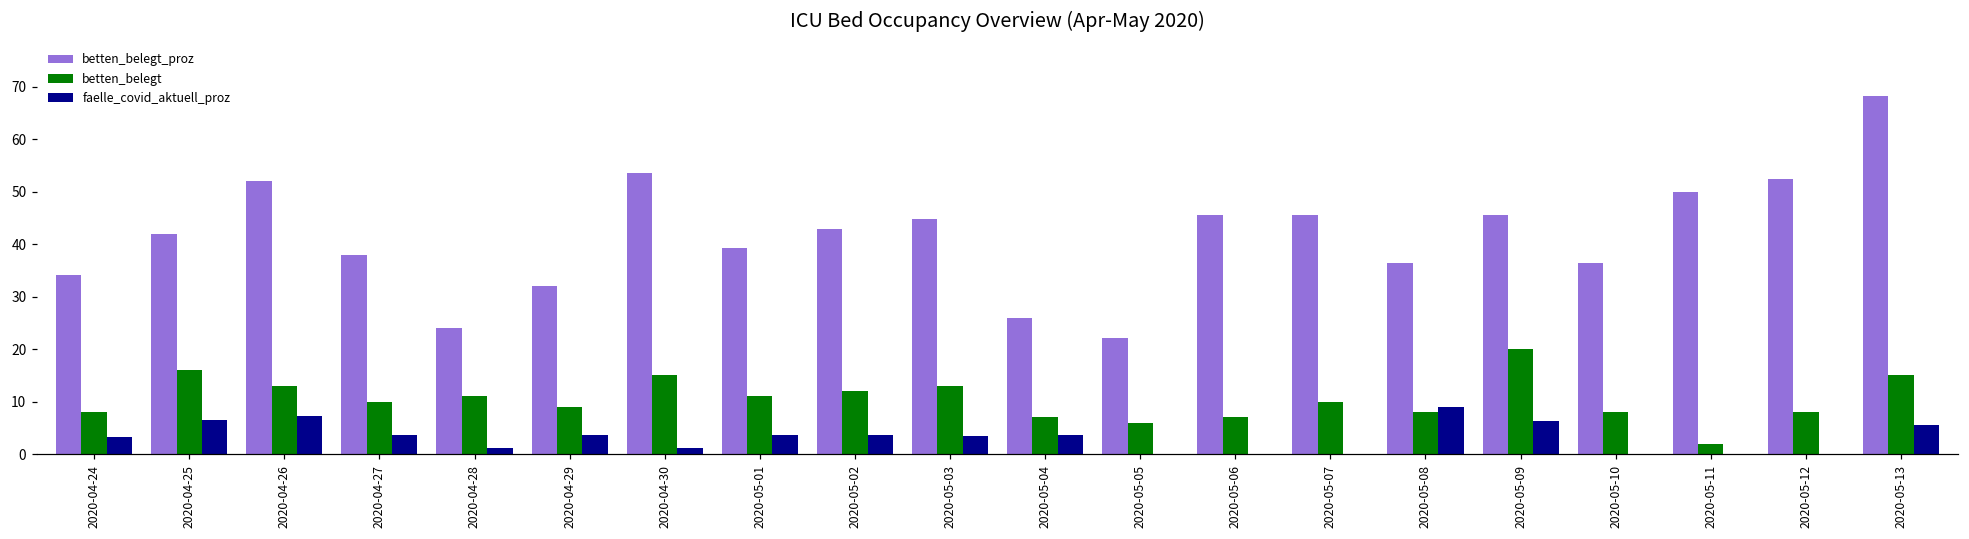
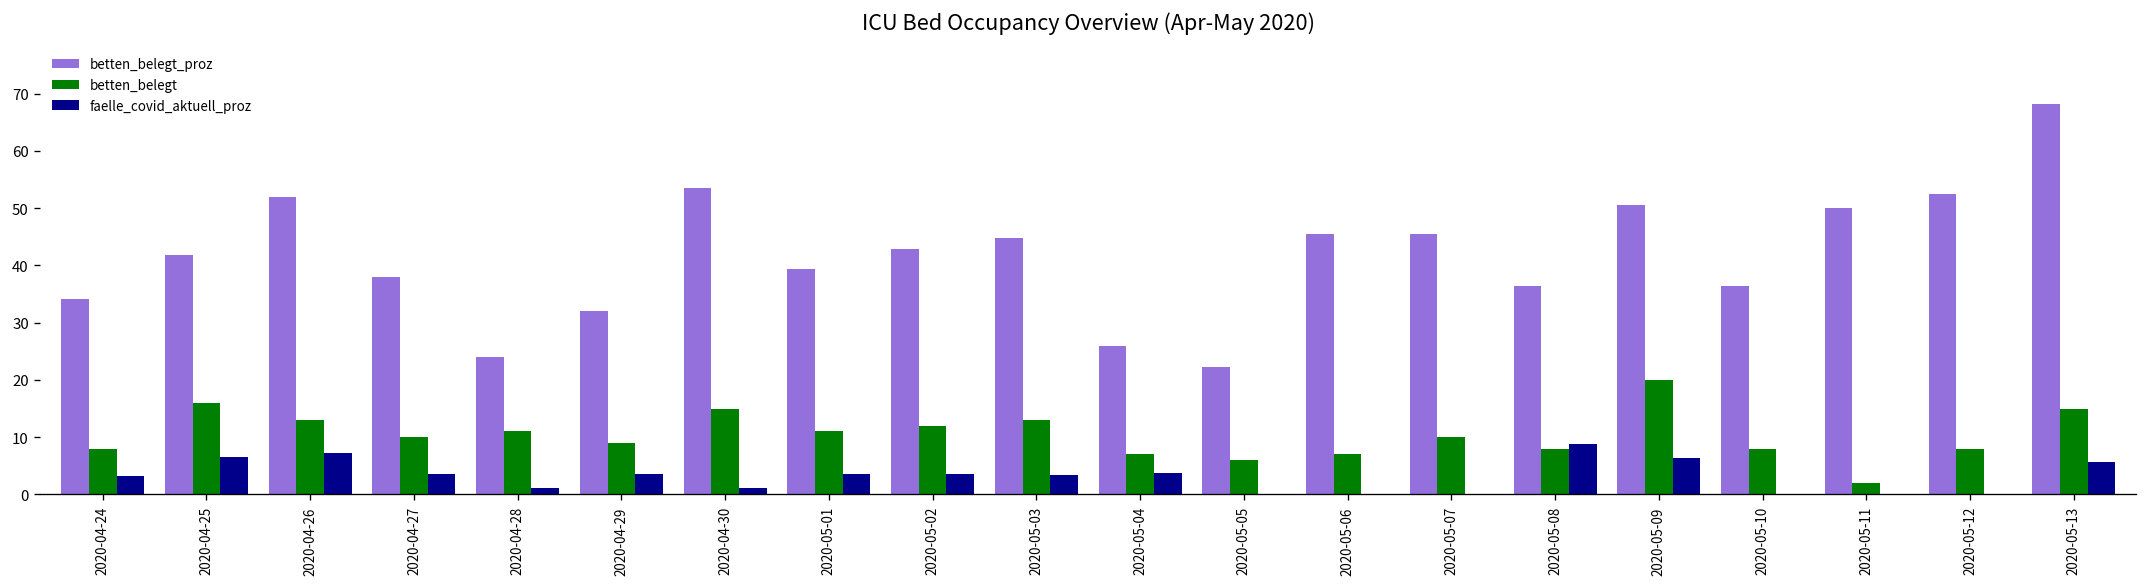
betten_belegt_proz, 2020-05-09: 46 -> 51
